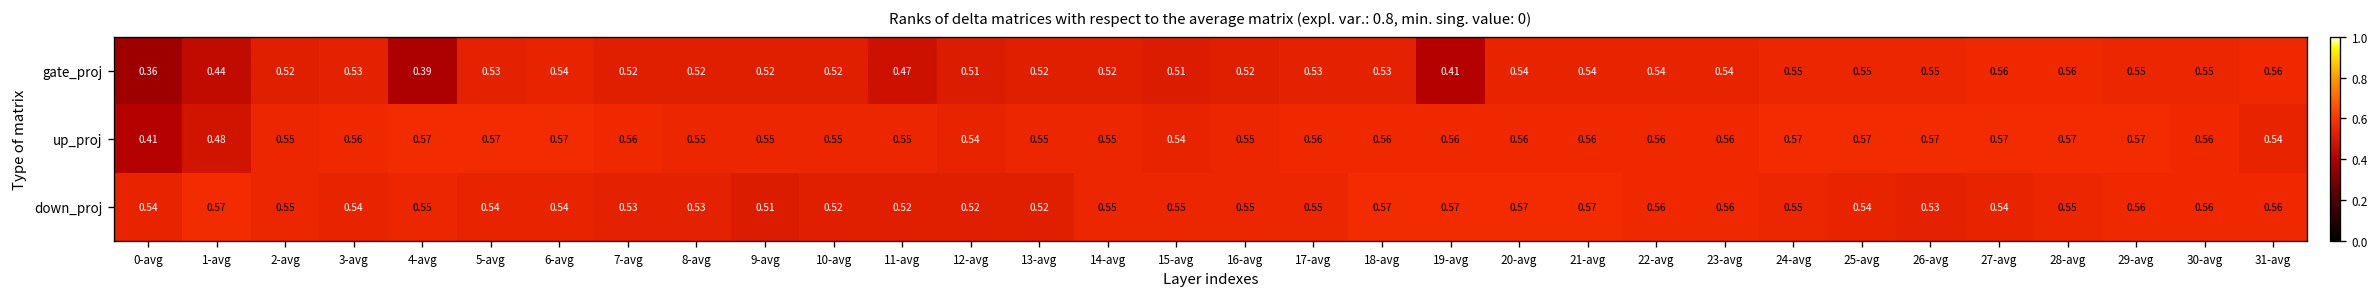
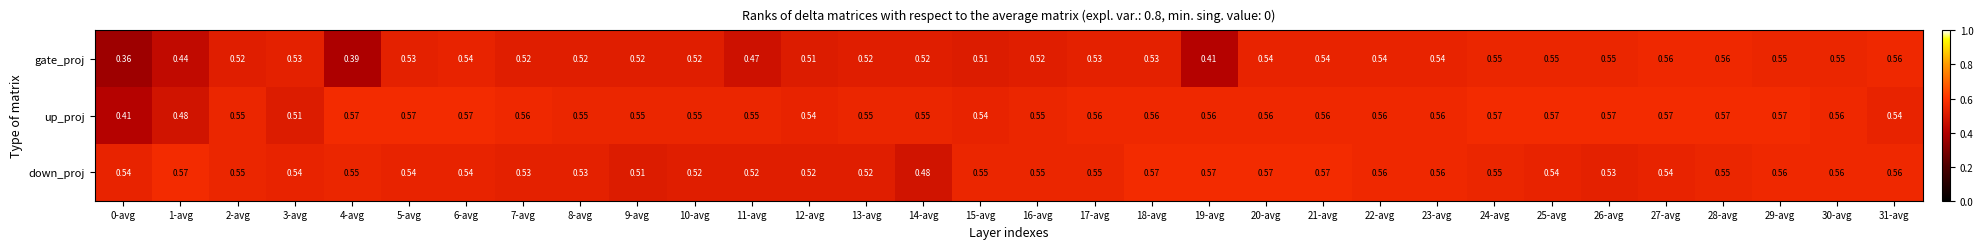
up_proj, 3-avg: 0.56 -> 0.51
down_proj, 14-avg: 0.55 -> 0.48
